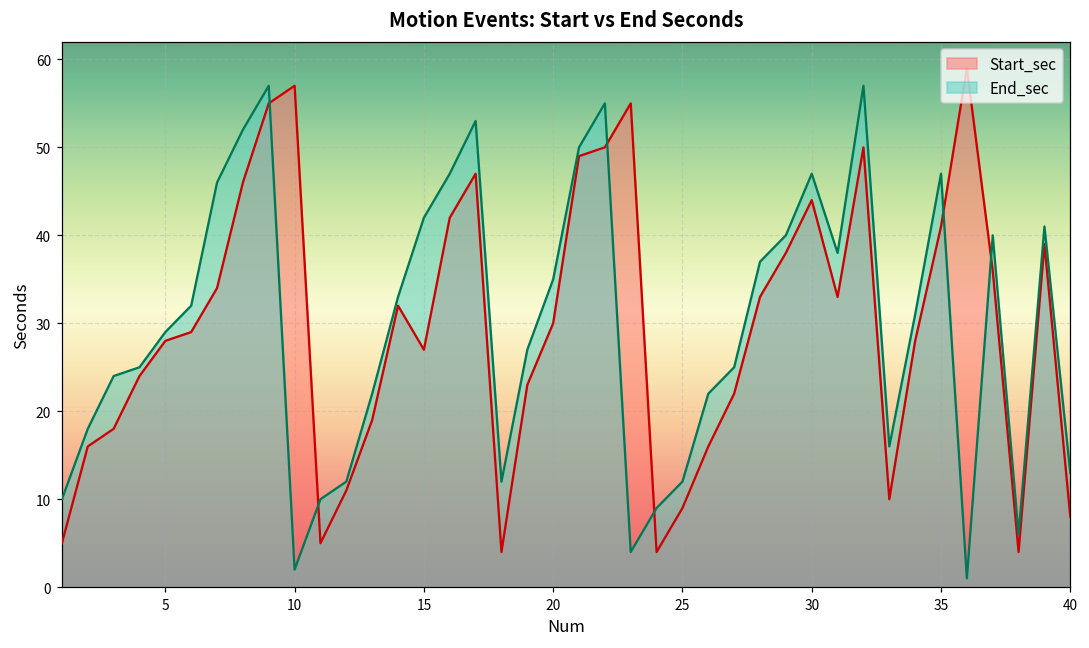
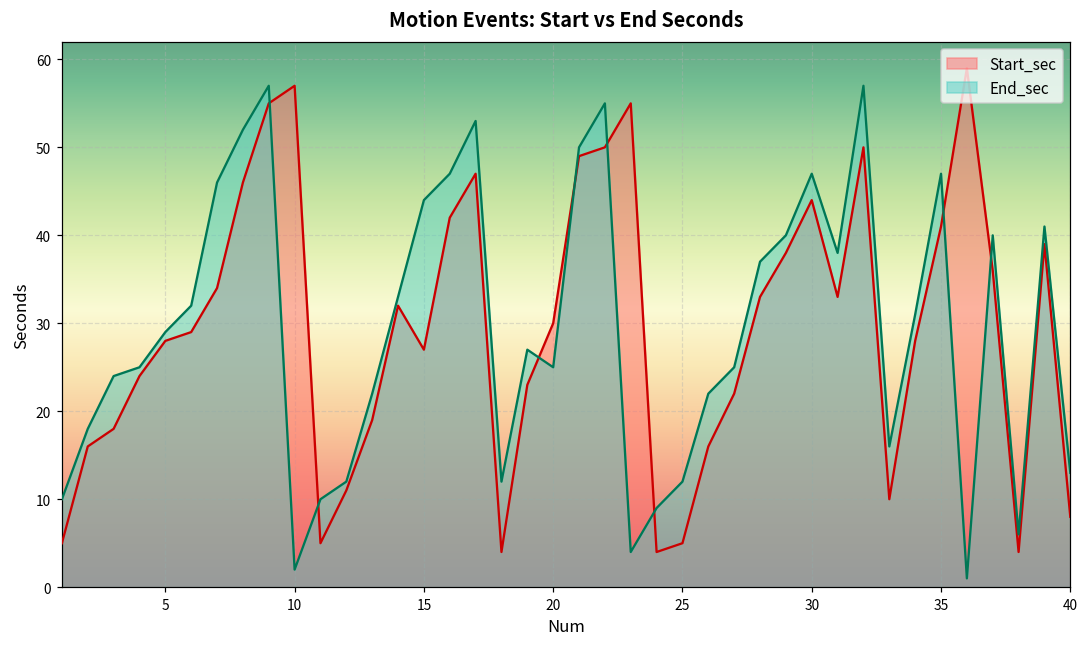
End_sec, 15: 42 -> 44
End_sec, 20: 35 -> 25
Start_sec, 25: 9 -> 5
